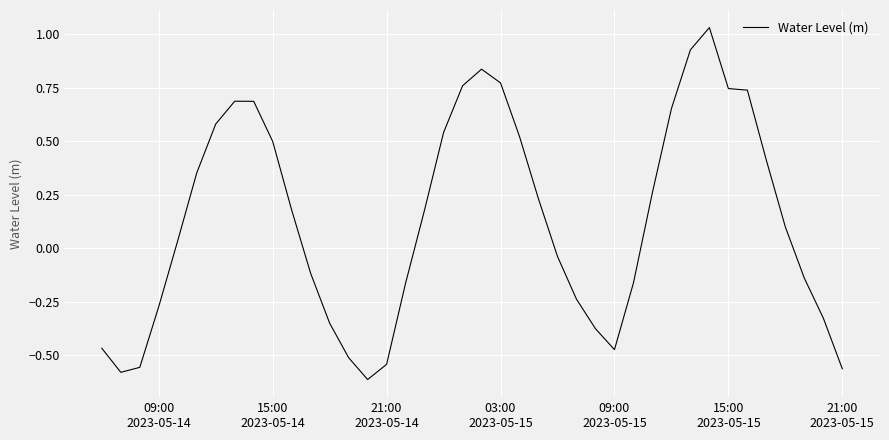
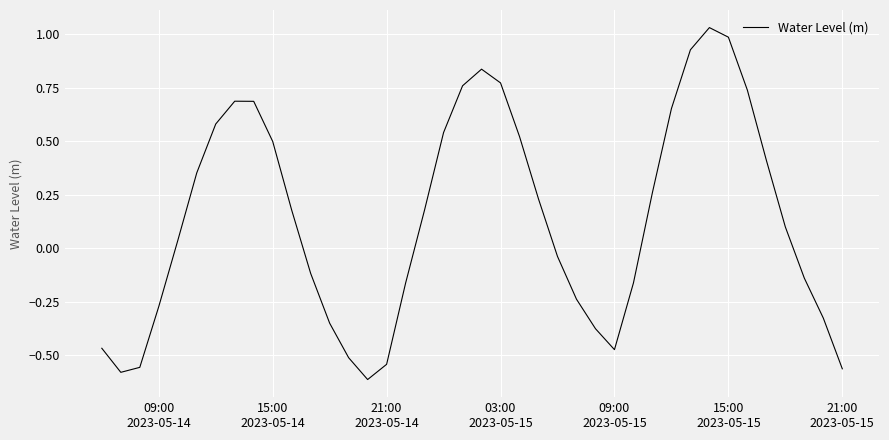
15:00 2023-05-15: 0.75 -> 0.99
